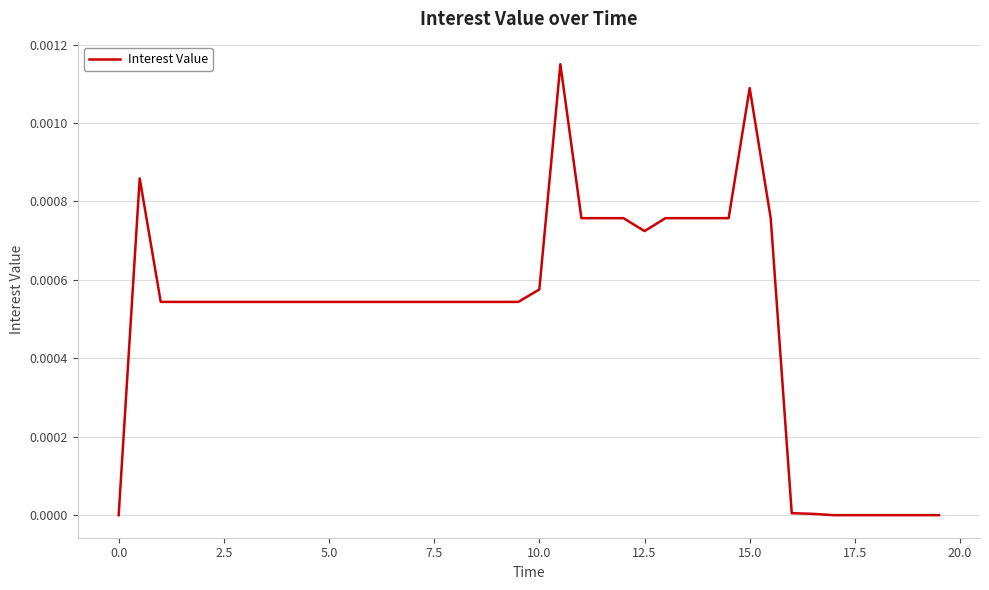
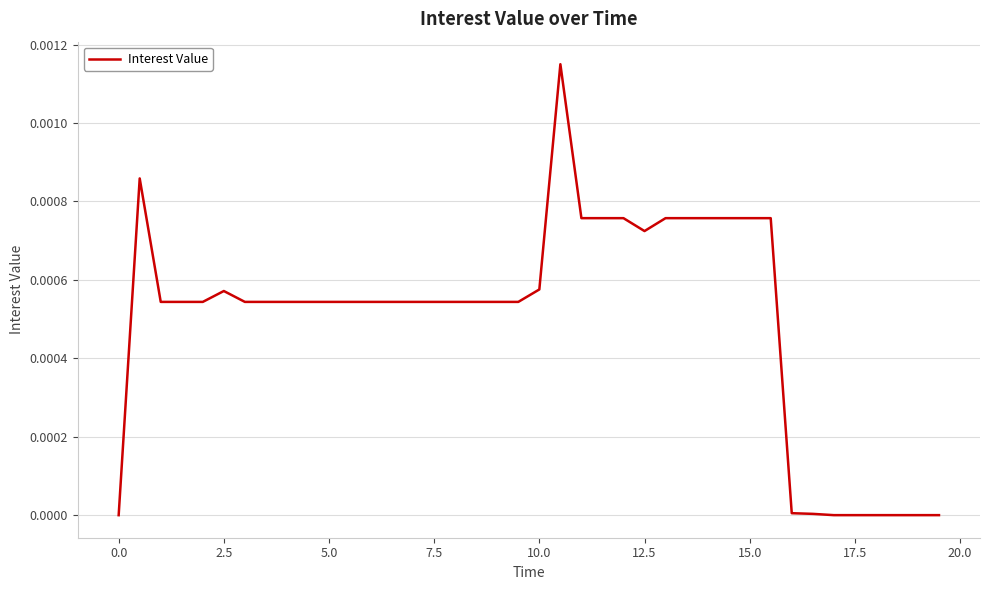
2.5: 0.00054 -> 0.00057
15.0: 0.00109 -> 0.00076
